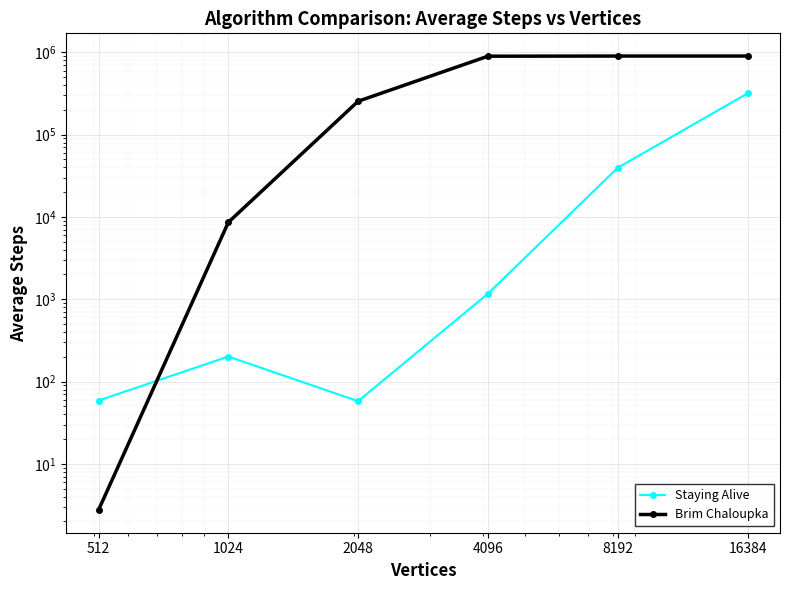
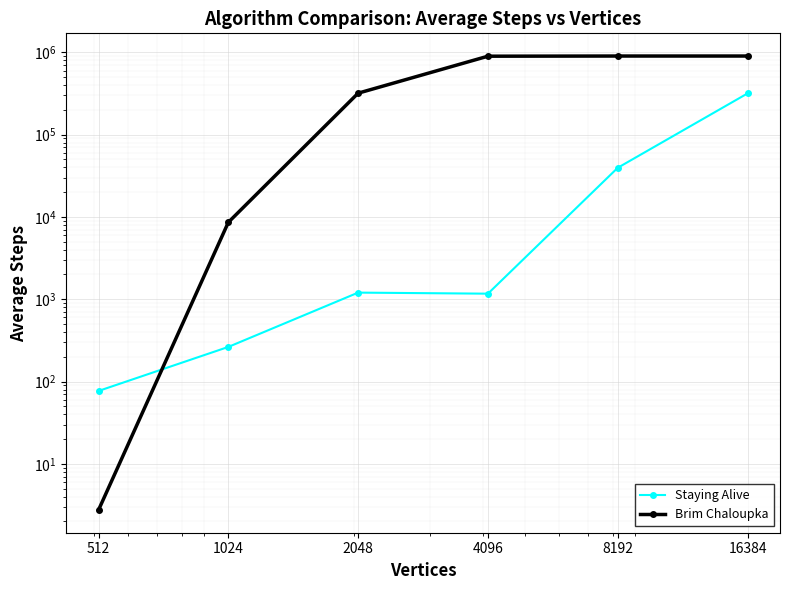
Staying Alive, 512: 60 -> 80
Staying Alive, 1024: 200 -> 260
Staying Alive, 2048: 60 -> 1200
Brim Chaloupka, 2048: 250000 -> 320000
